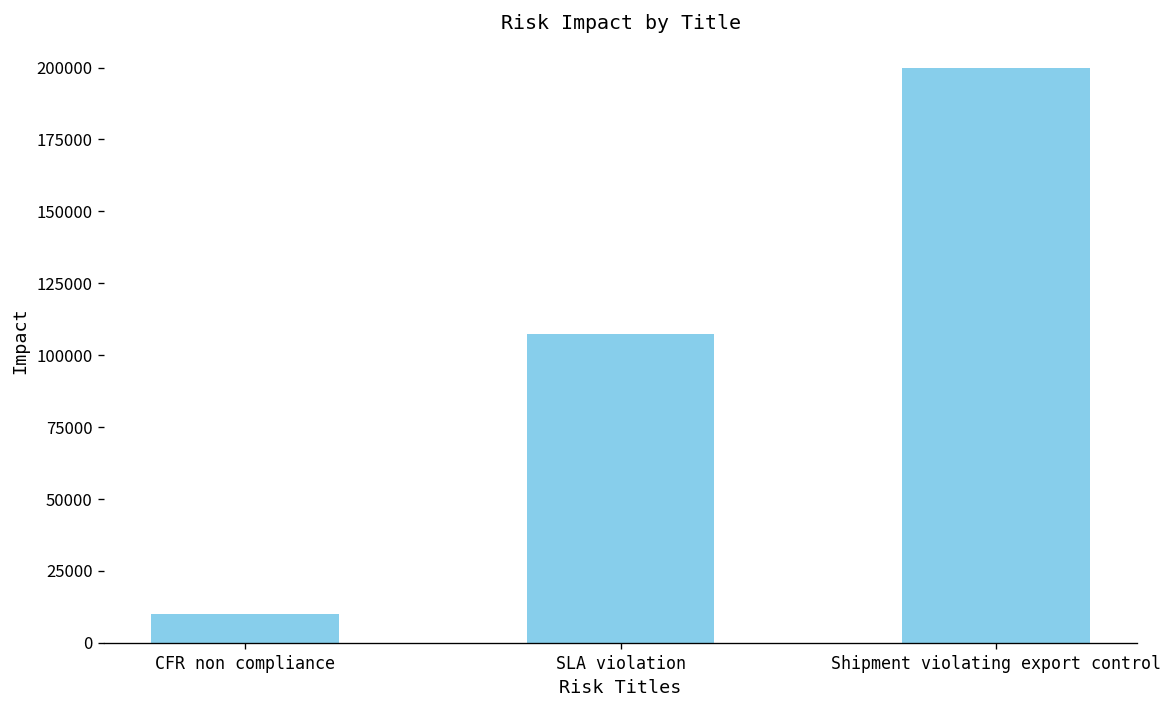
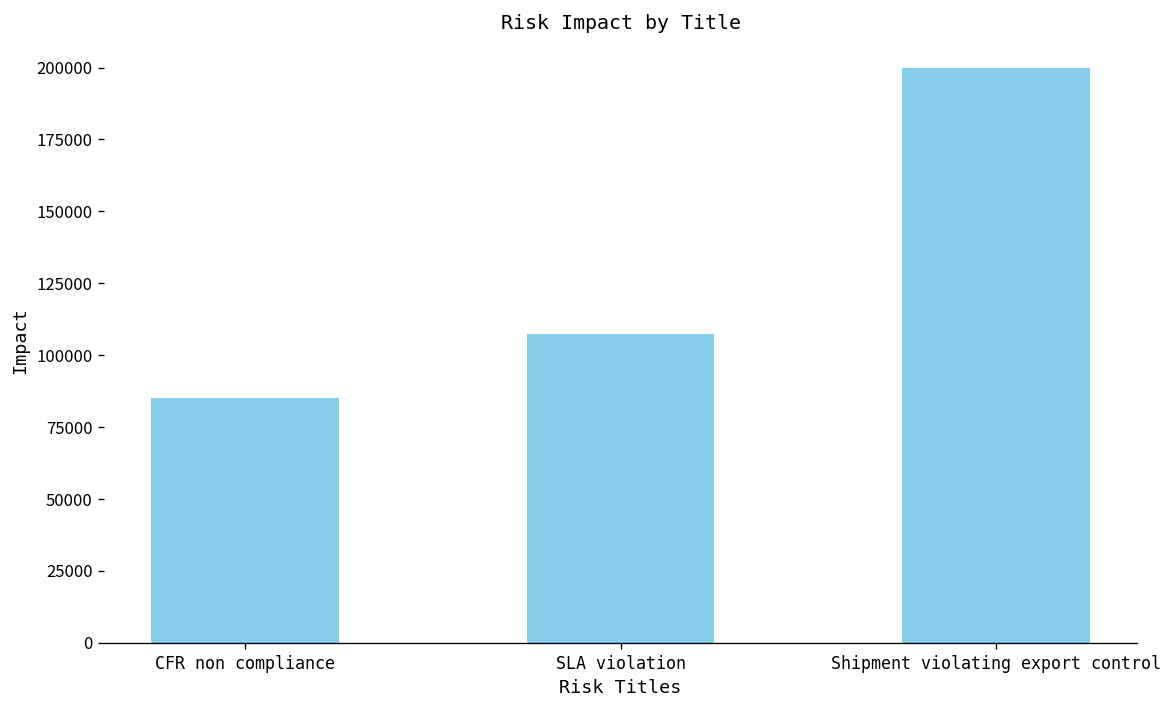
CFR non compliance: 10000 -> 85000
